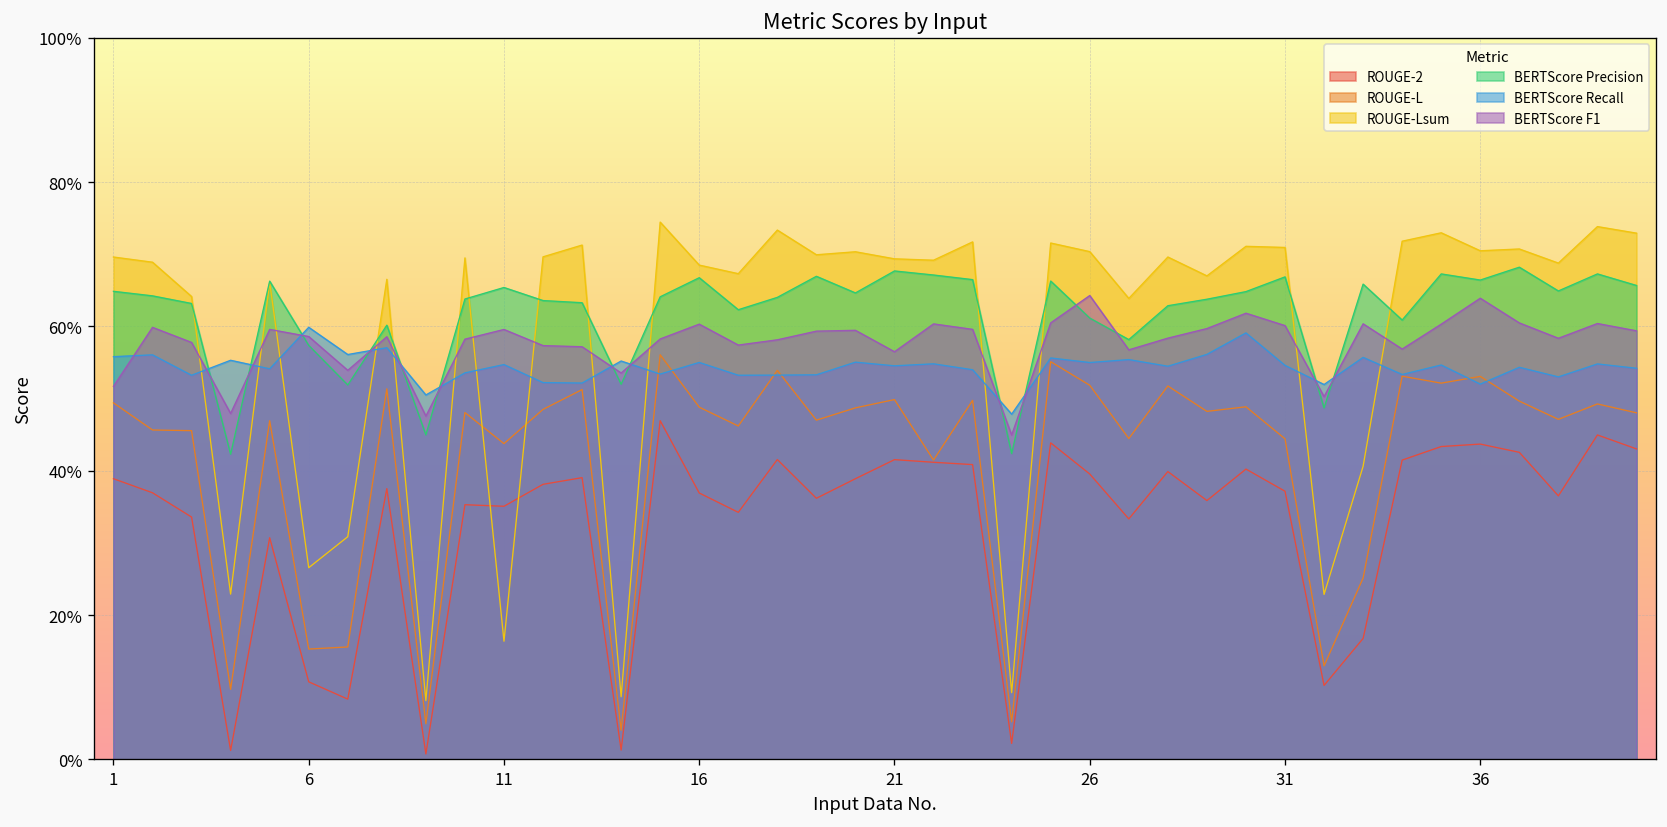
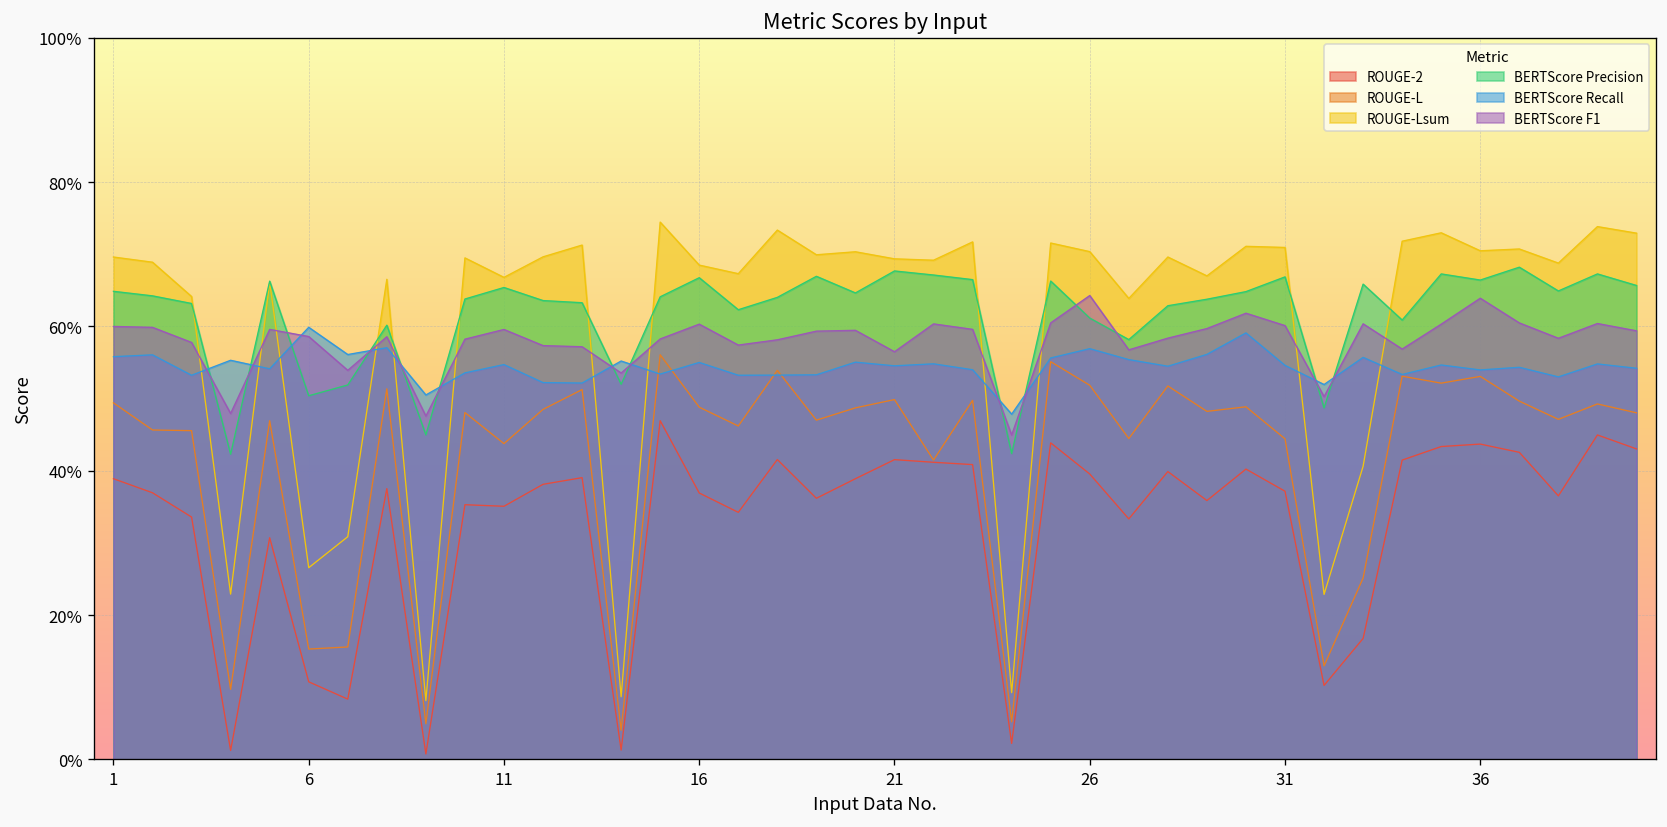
BERTScore F1, 1: 52% -> 60%
BERTScore Precision, 6: 57% -> 50%
ROUGE-Lsum, 11: 16% -> 67%
BERTScore Recall, 26: 55% -> 57%
BERTScore Recall, 36: 52% -> 54%
